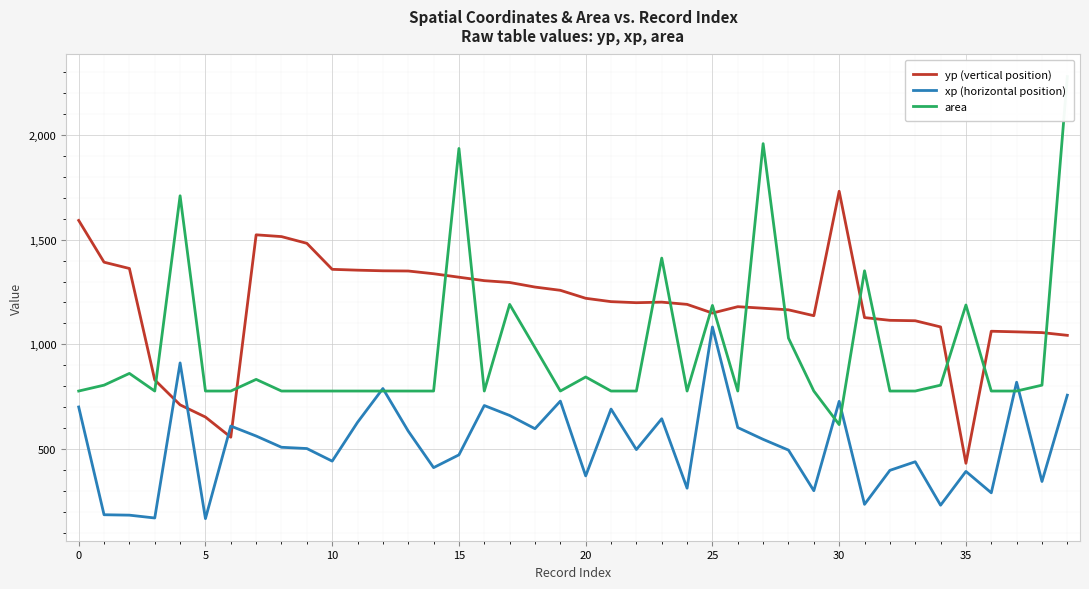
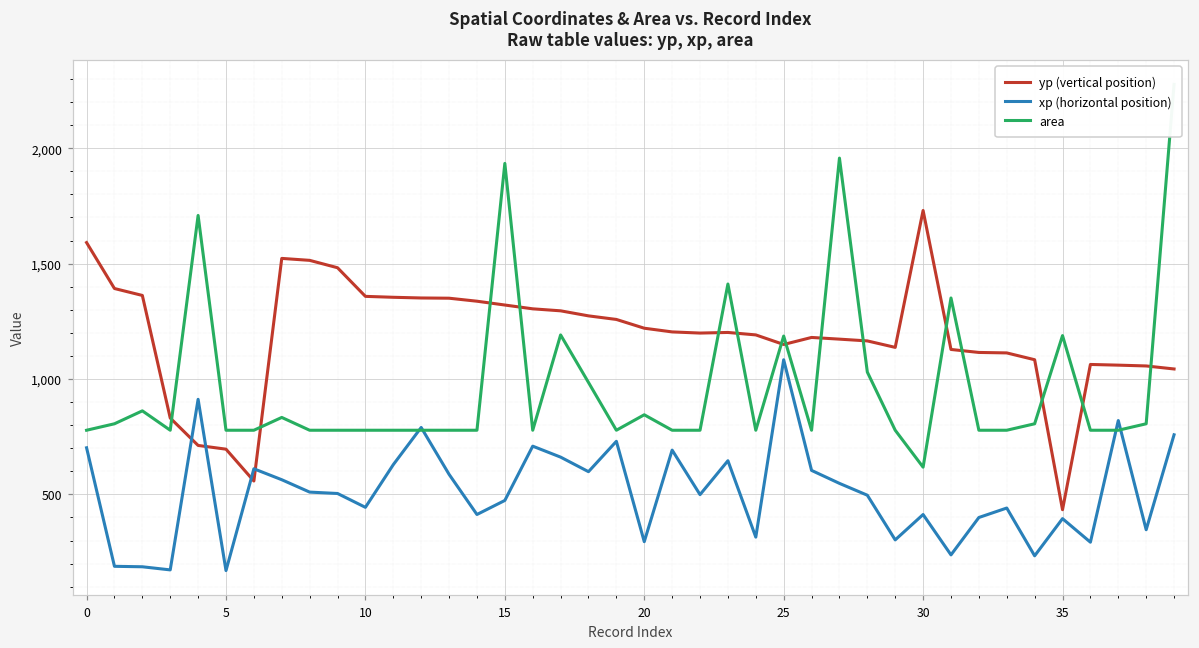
yp (vertical position), 5: 650 -> 700
xp (horizontal position), 20: 370 -> 300
xp (horizontal position), 30: 730 -> 410
